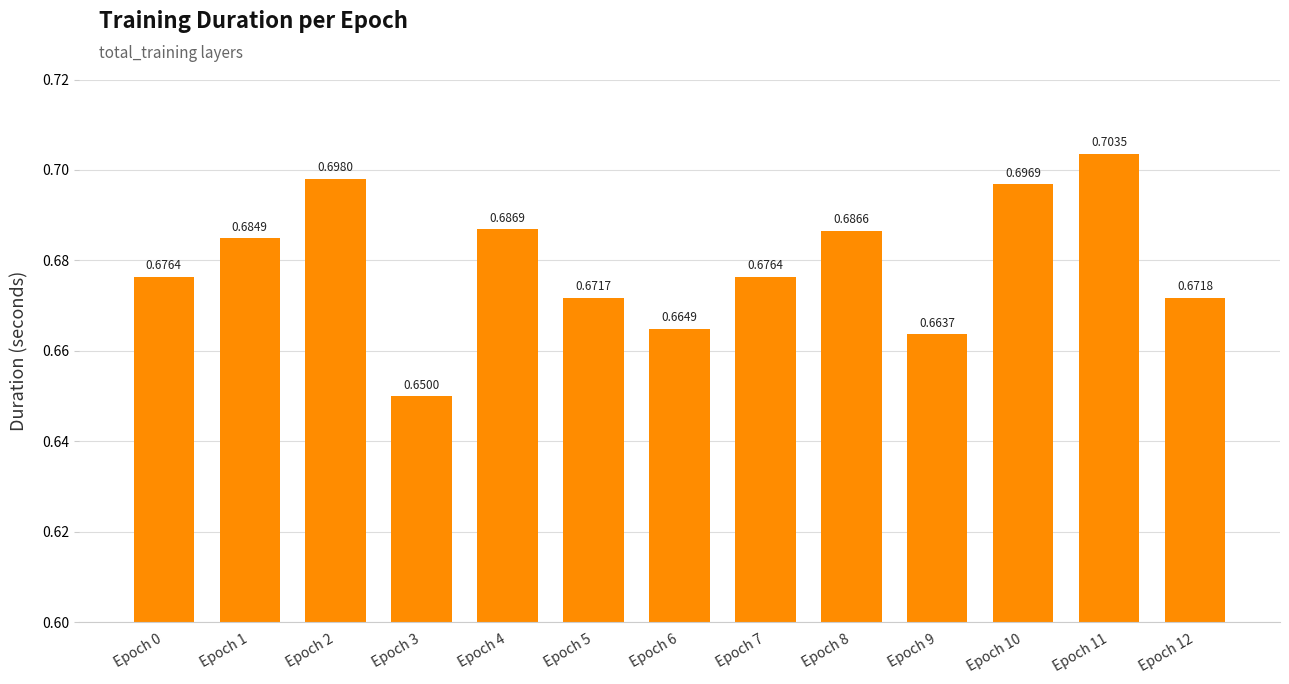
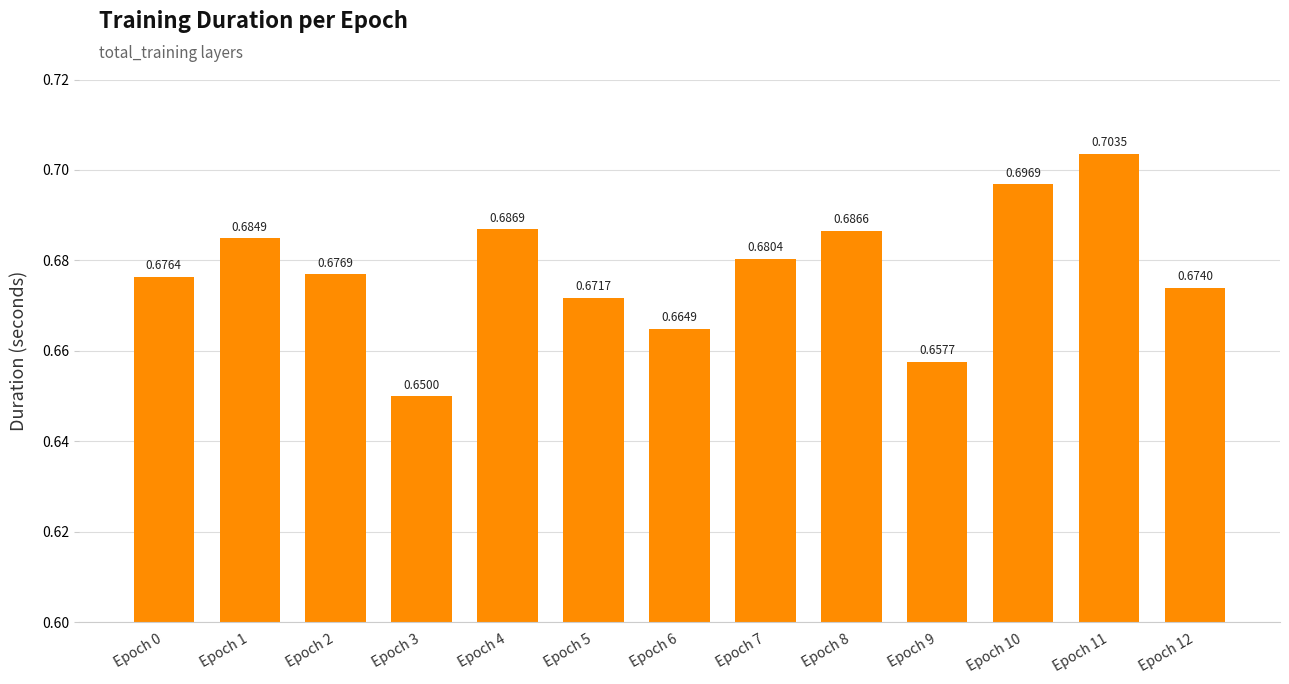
Epoch 2: 0.6980 -> 0.6769
Epoch 7: 0.6764 -> 0.6804
Epoch 9: 0.6637 -> 0.6577
Epoch 12: 0.6718 -> 0.6740
